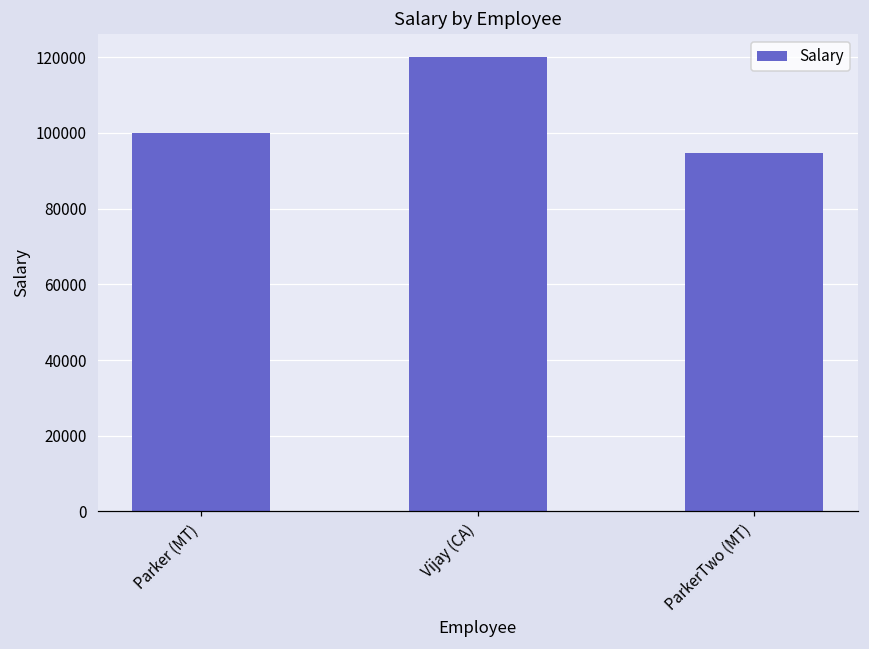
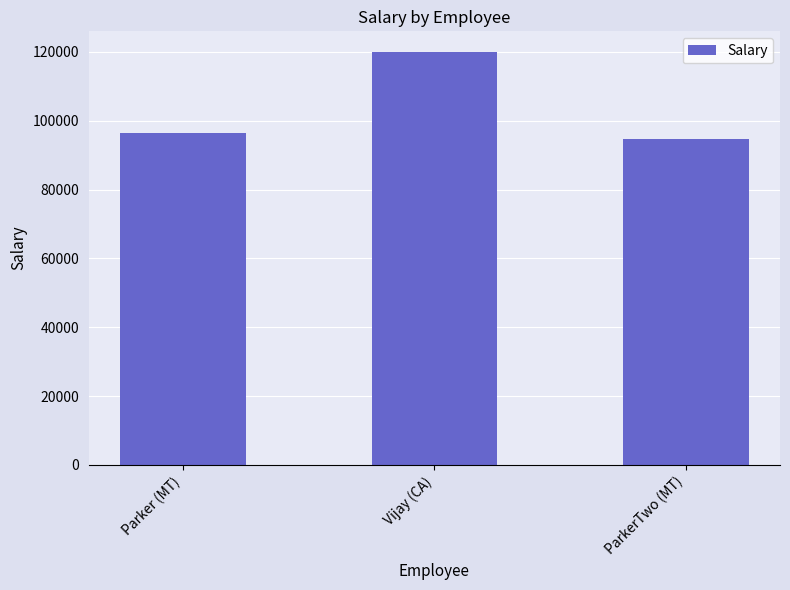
Parker (MT): 100000 -> 97000
